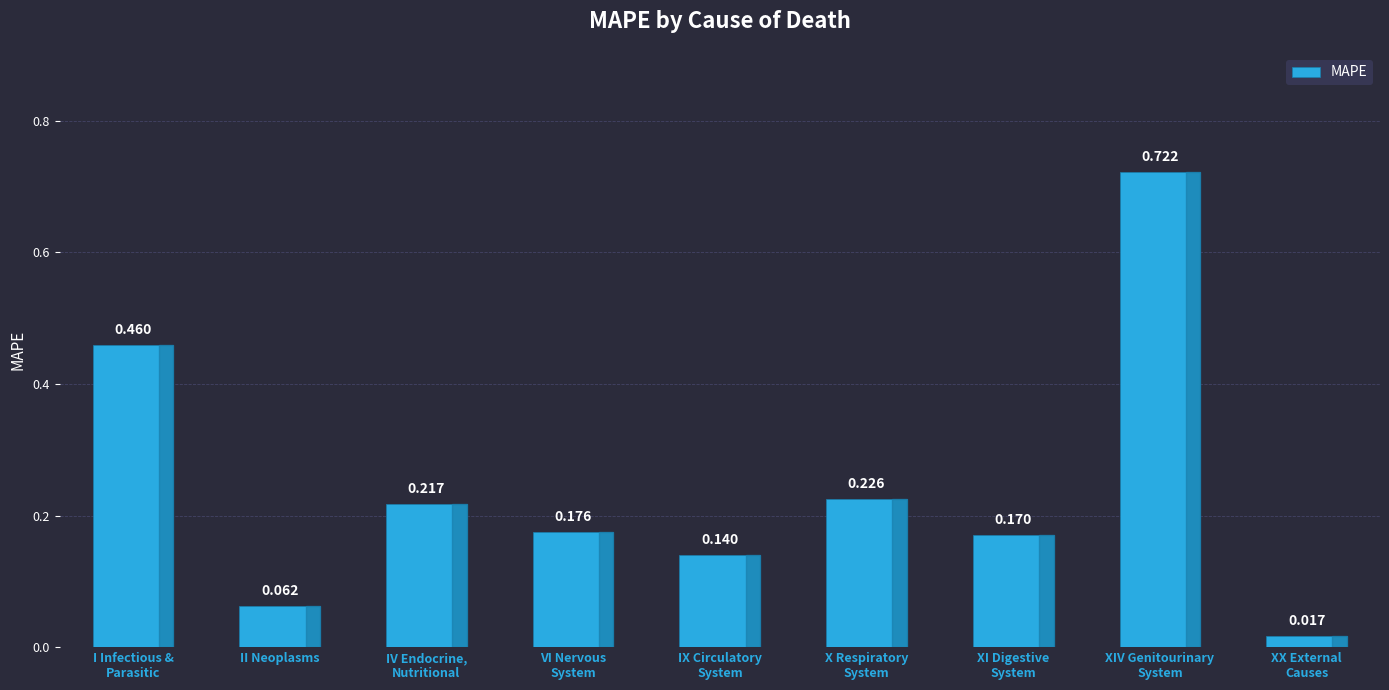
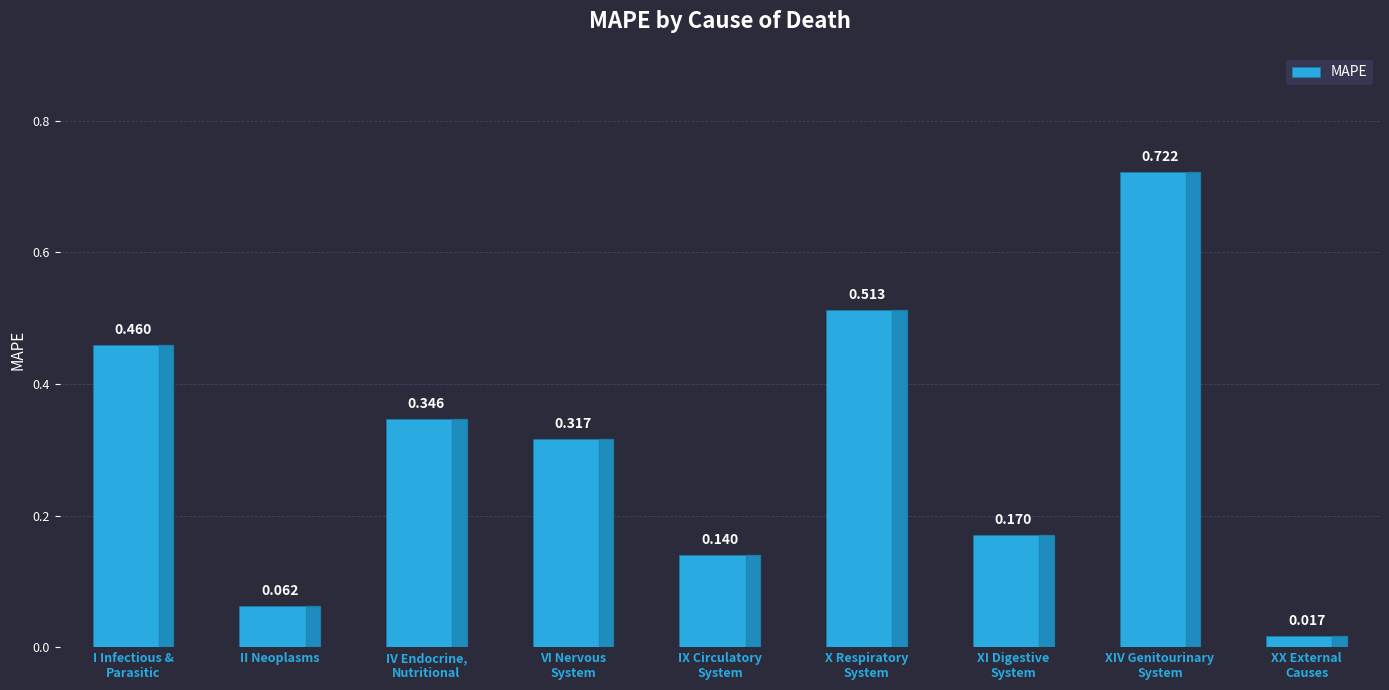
IV Endocrine, Nutritional: 0.217 -> 0.346
VI Nervous System: 0.176 -> 0.317
X Respiratory System: 0.226 -> 0.513
